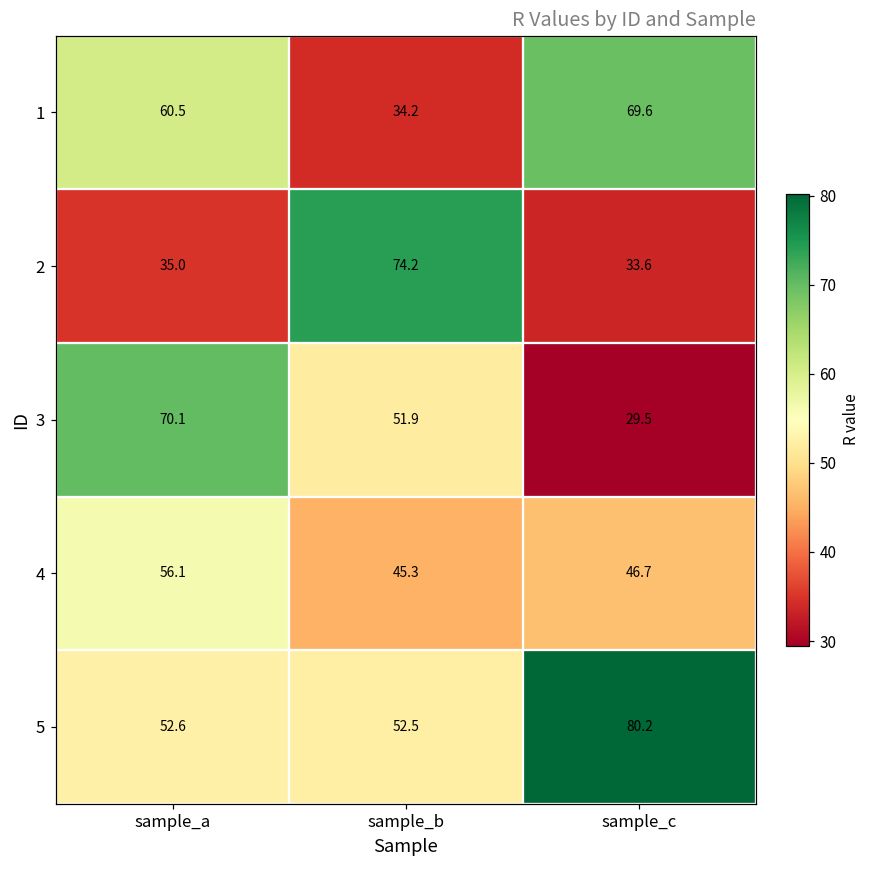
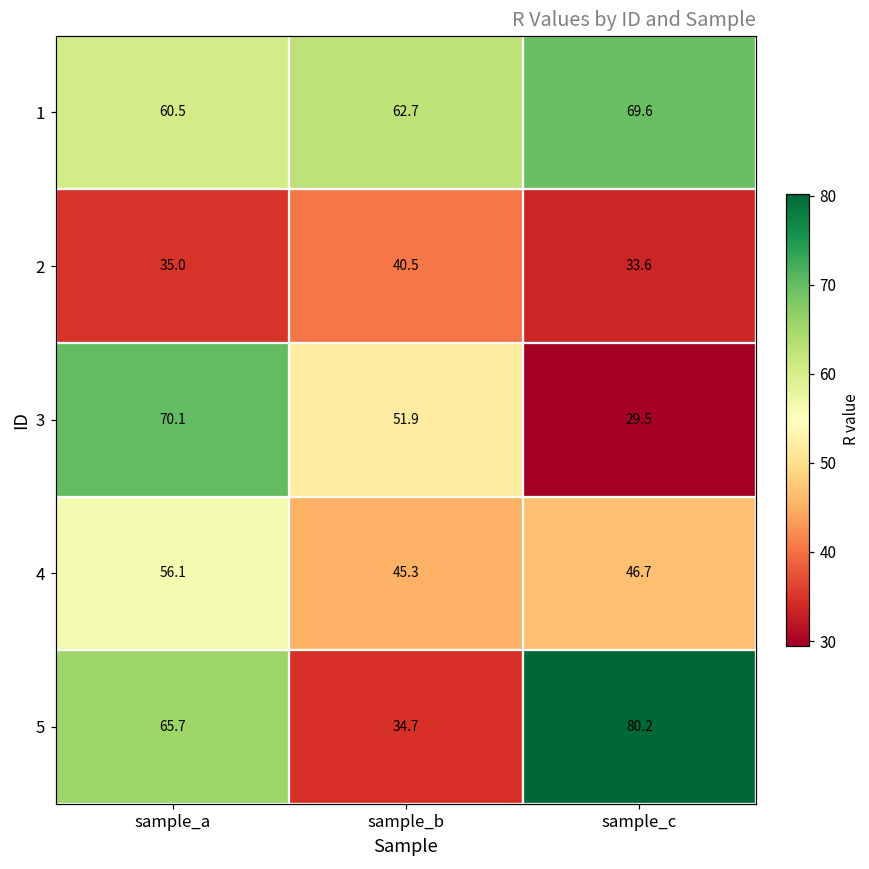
1, sample_b: 34.2 -> 62.7
2, sample_b: 74.2 -> 40.5
5, sample_a: 52.6 -> 65.7
5, sample_b: 52.5 -> 34.7
